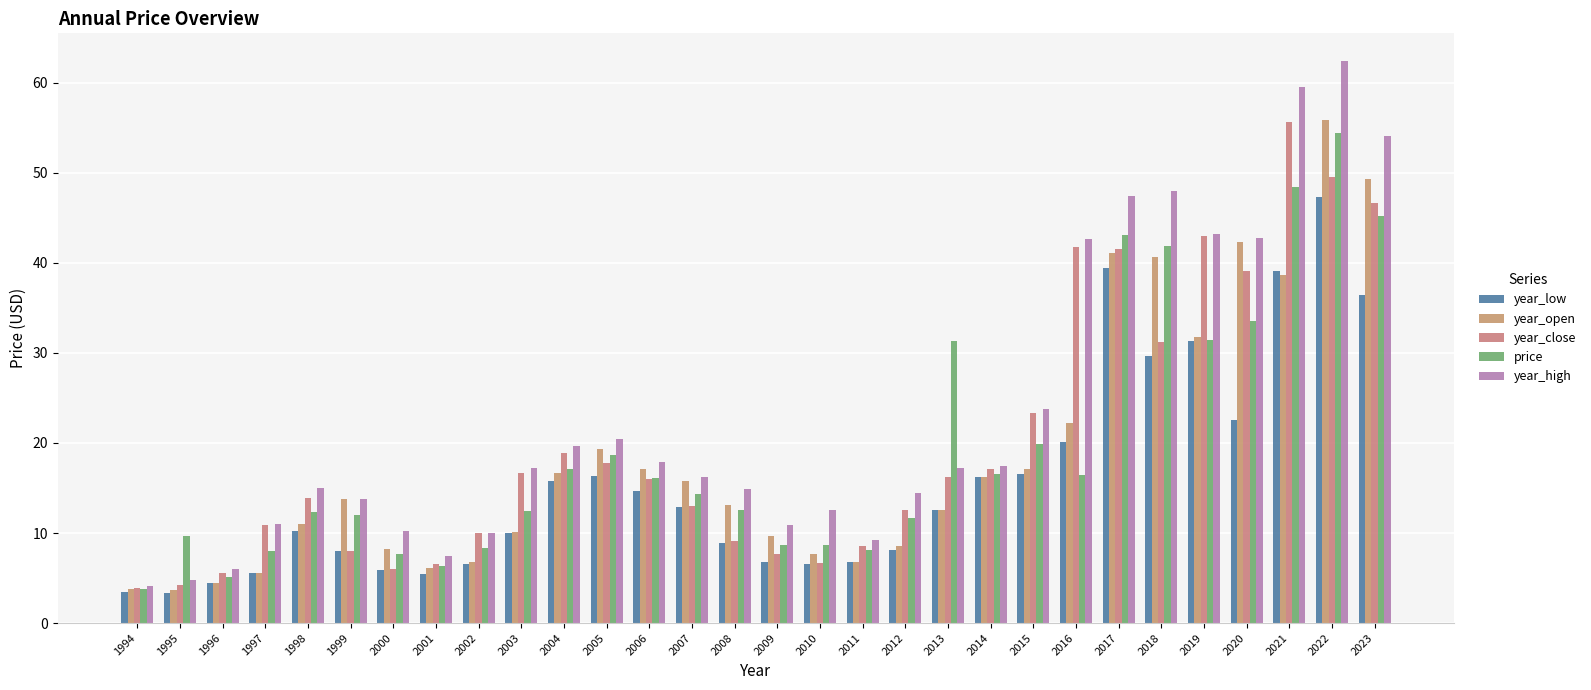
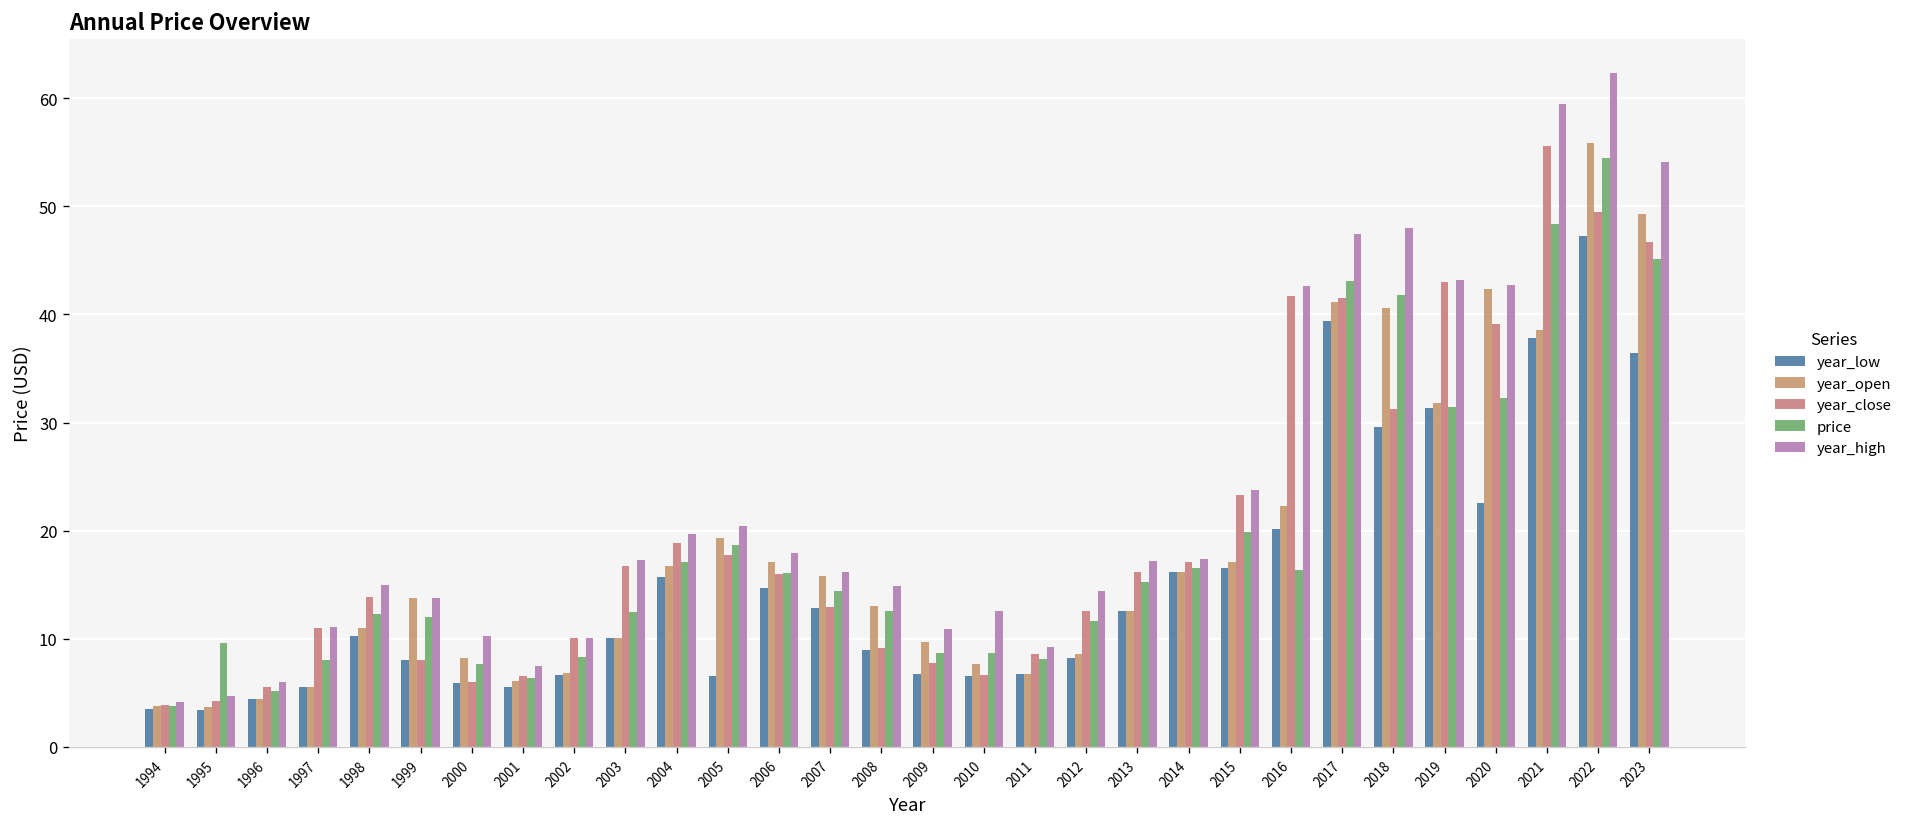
year_low, 2005: 16 -> 7
price, 2013: 31 -> 15
price, 2020: 33 -> 32
year_low, 2021: 39 -> 38
